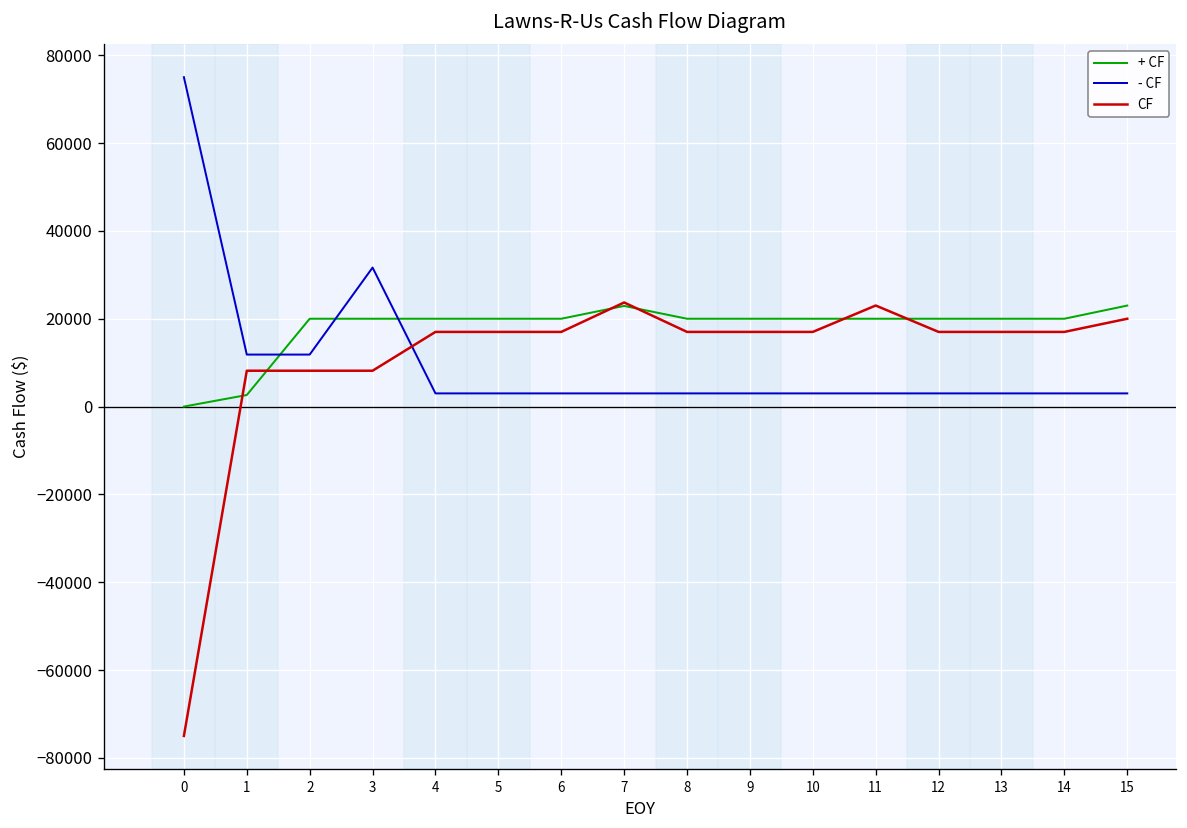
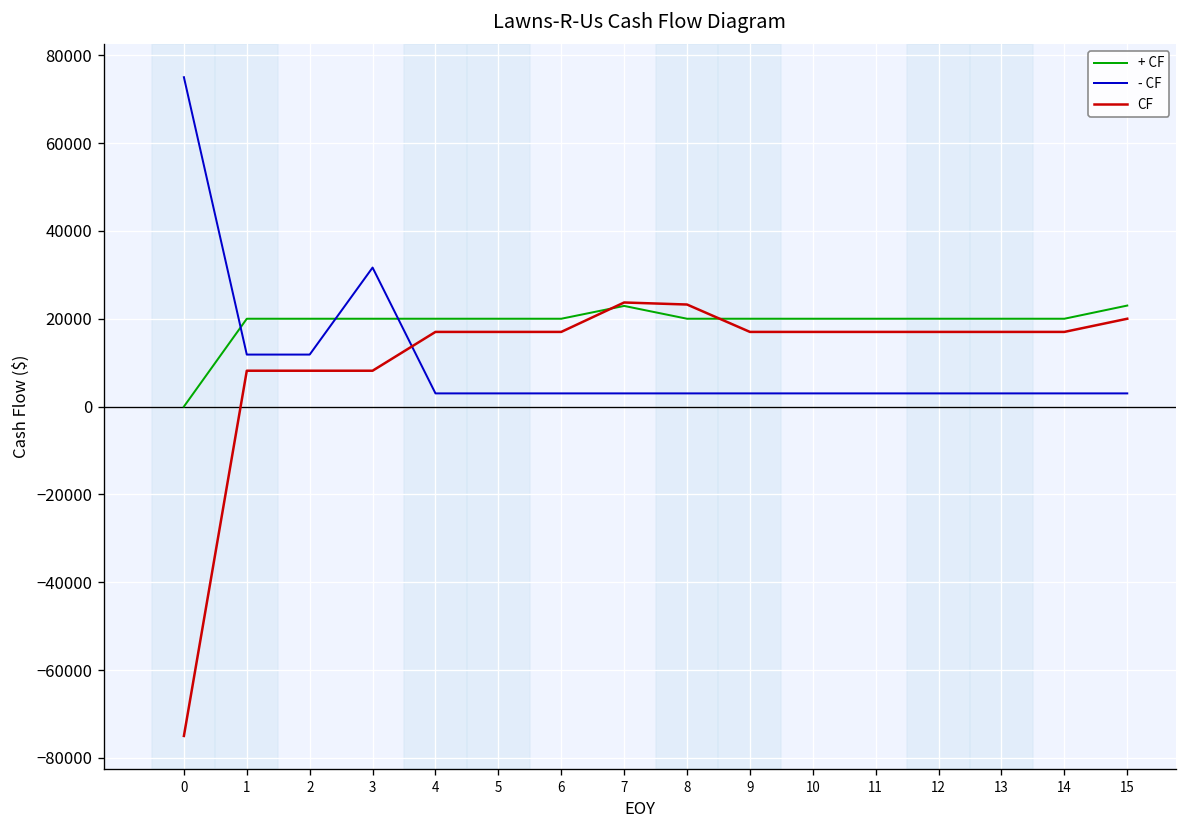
+ CF, 1: 3000 -> 20000
CF, 8: 17000 -> 23000
CF, 11: 23000 -> 17000
